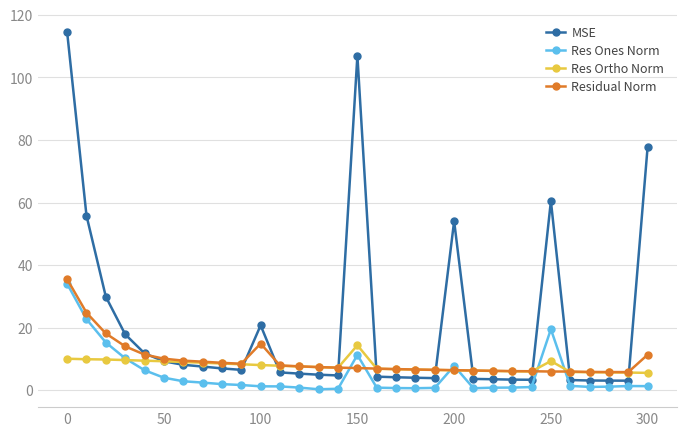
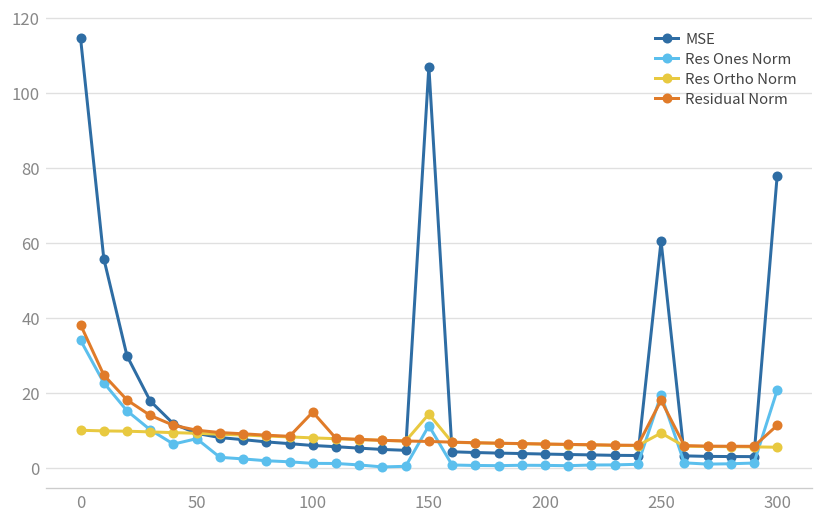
Residual Norm, 0: 35 -> 38
Res Ones Norm, 50: 4 -> 8
MSE, 100: 21 -> 6
MSE, 200: 54 -> 4
Res Ones Norm, 200: 8 -> 1
Residual Norm, 250: 6 -> 18
Res Ones Norm, 300: 1 -> 21
